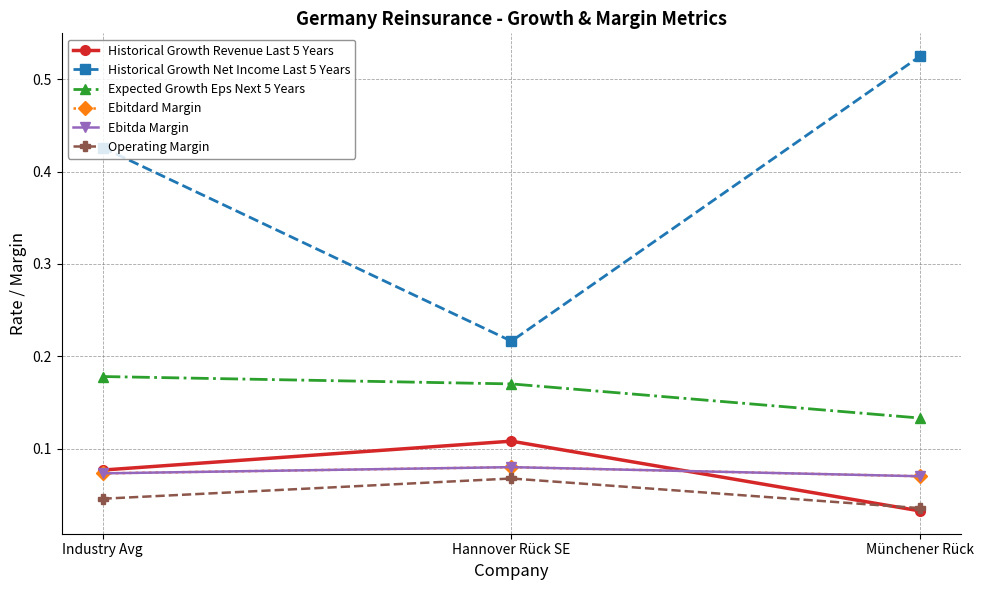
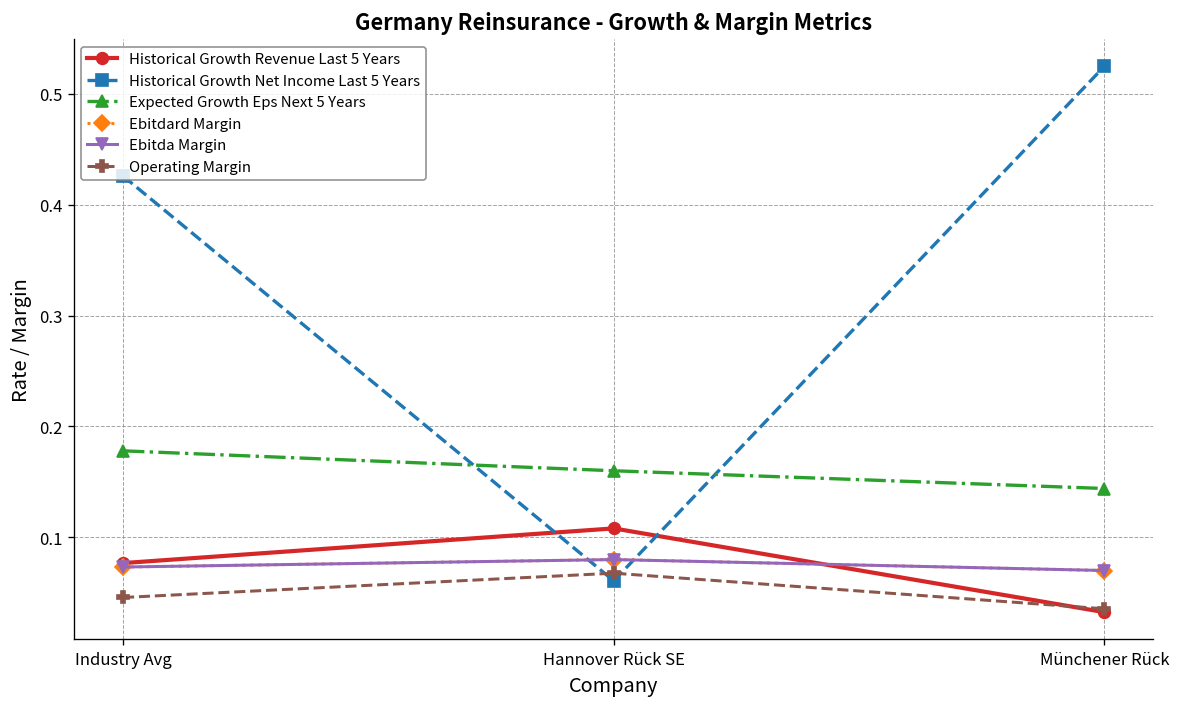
Historical Growth Net Income Last 5 Years, Hannover Rück SE: 0.22 -> 0.06
Expected Growth Eps Next 5 Years, Hannover Rück SE: 0.17 -> 0.16
Expected Growth Eps Next 5 Years, Münchener Rück: 0.13 -> 0.14
